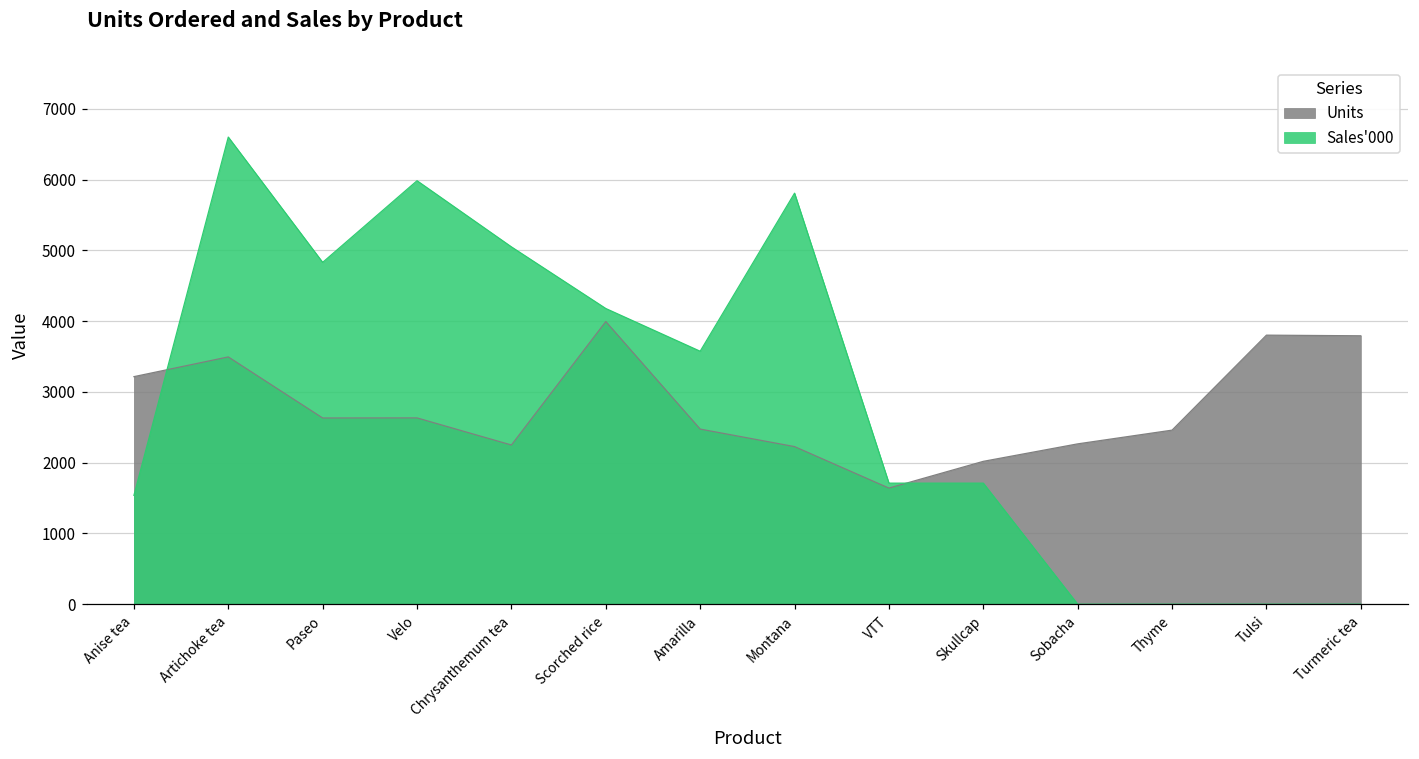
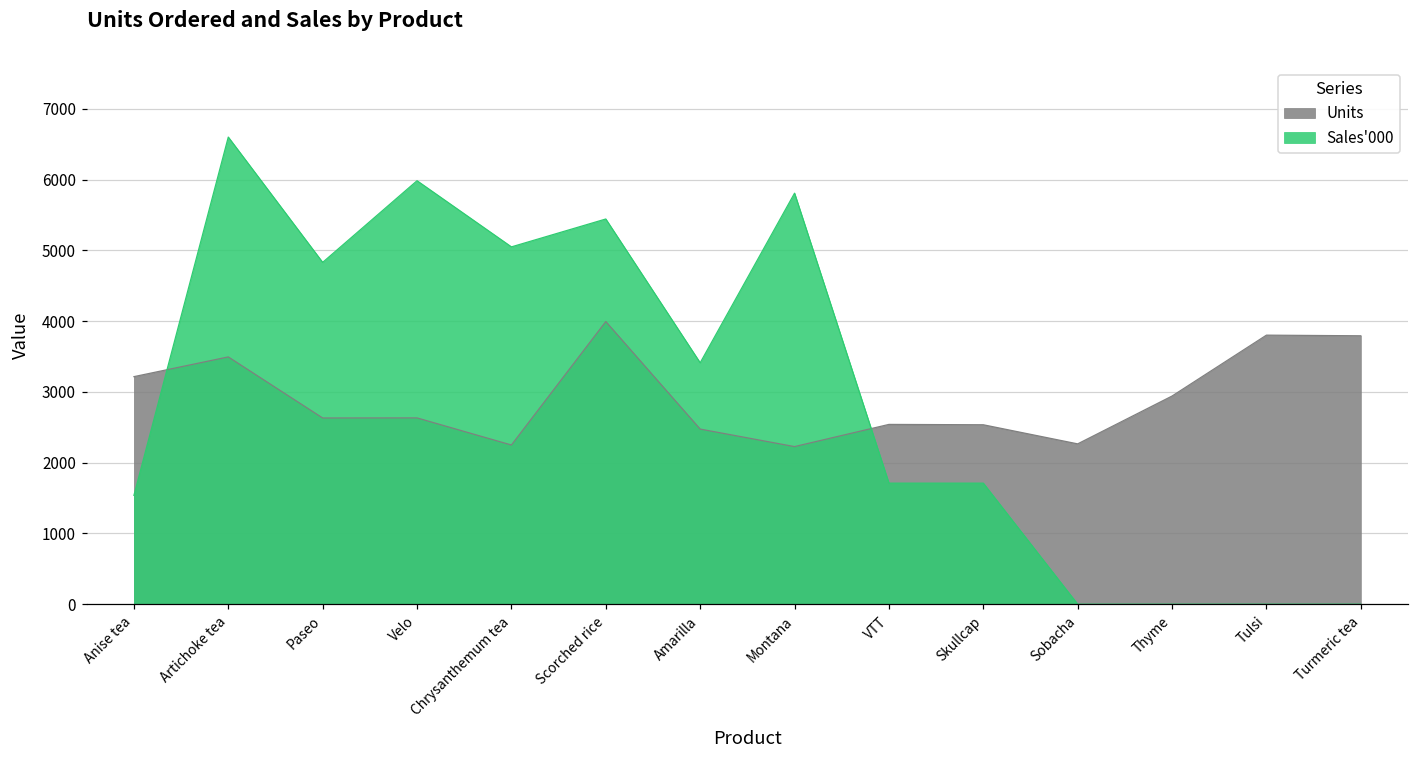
Sales'000, Scorched rice: 4200 -> 5400
Sales'000, Amarilla: 3600 -> 3400
Units, VTT: 1600 -> 2500
Units, Skullcap: 2000 -> 2500
Units, Thyme: 2500 -> 2900
